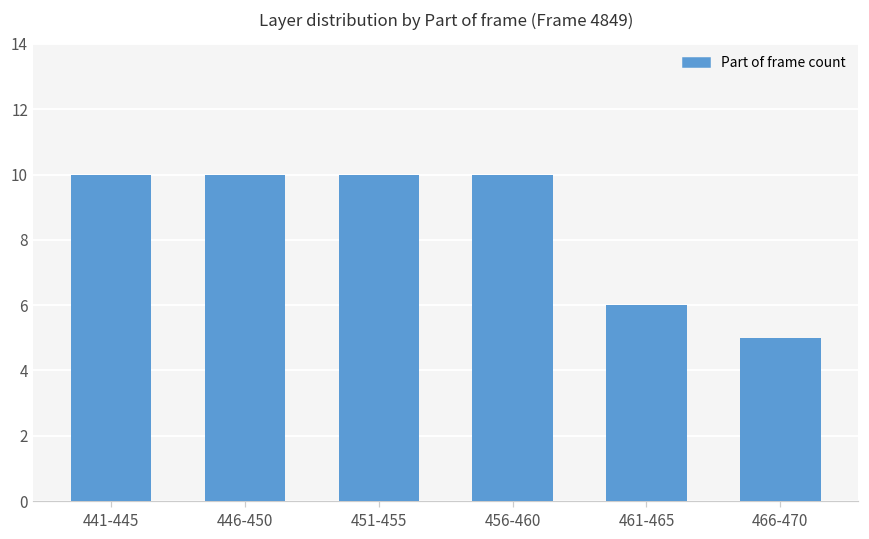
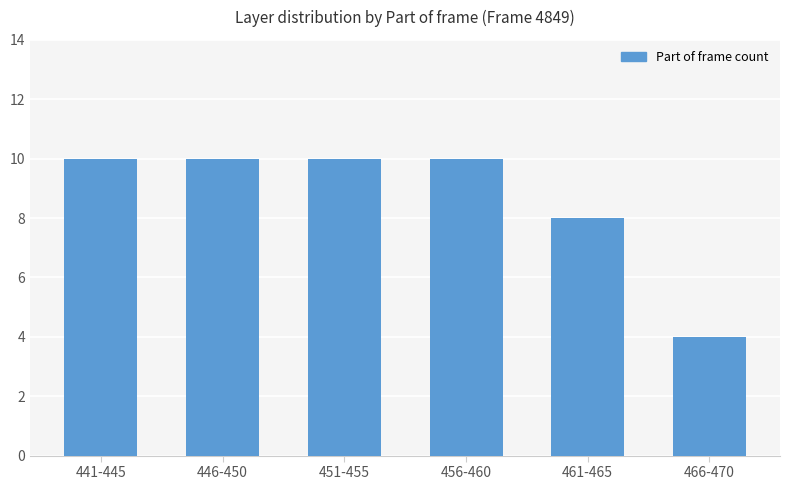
461-465: 6 -> 8
466-470: 5 -> 4
